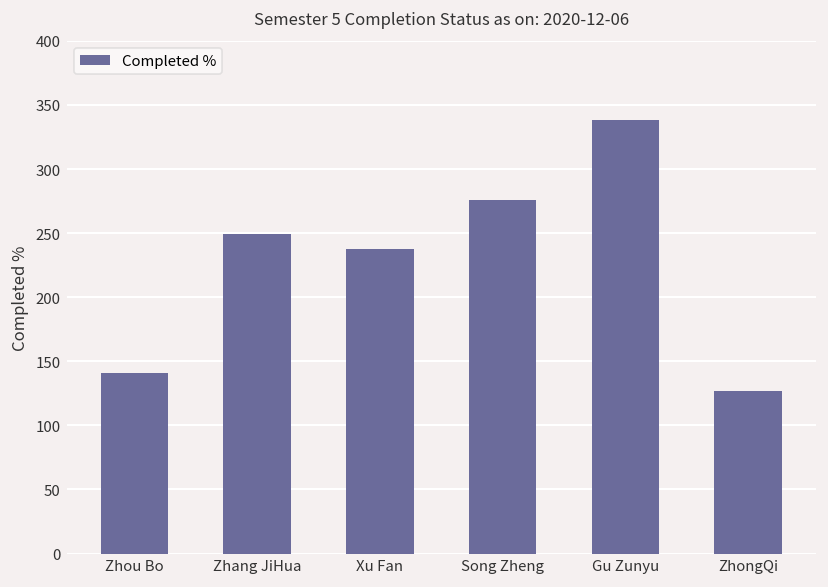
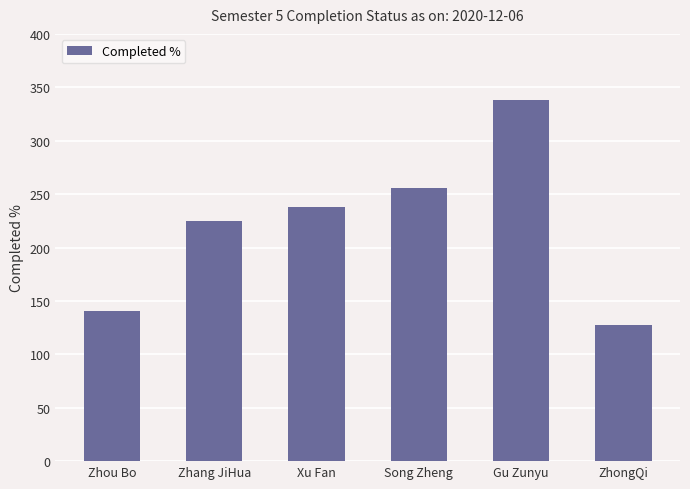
Zhang JiHua: 249 -> 225
Song Zheng: 276 -> 256
